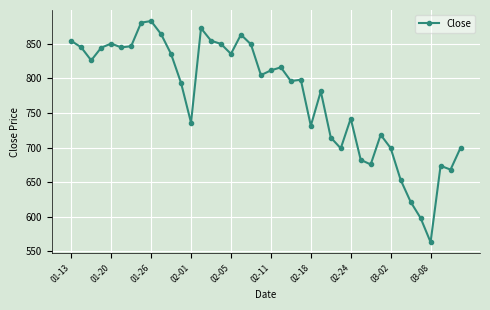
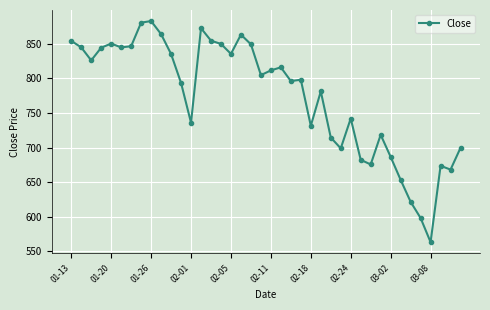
03-02: 700 -> 690
